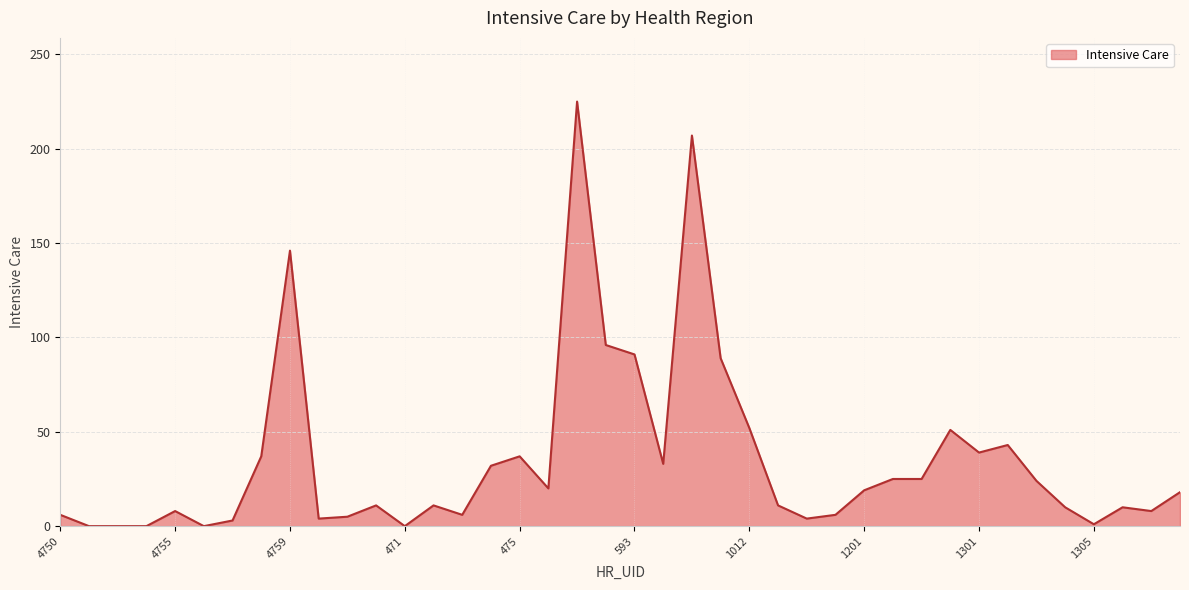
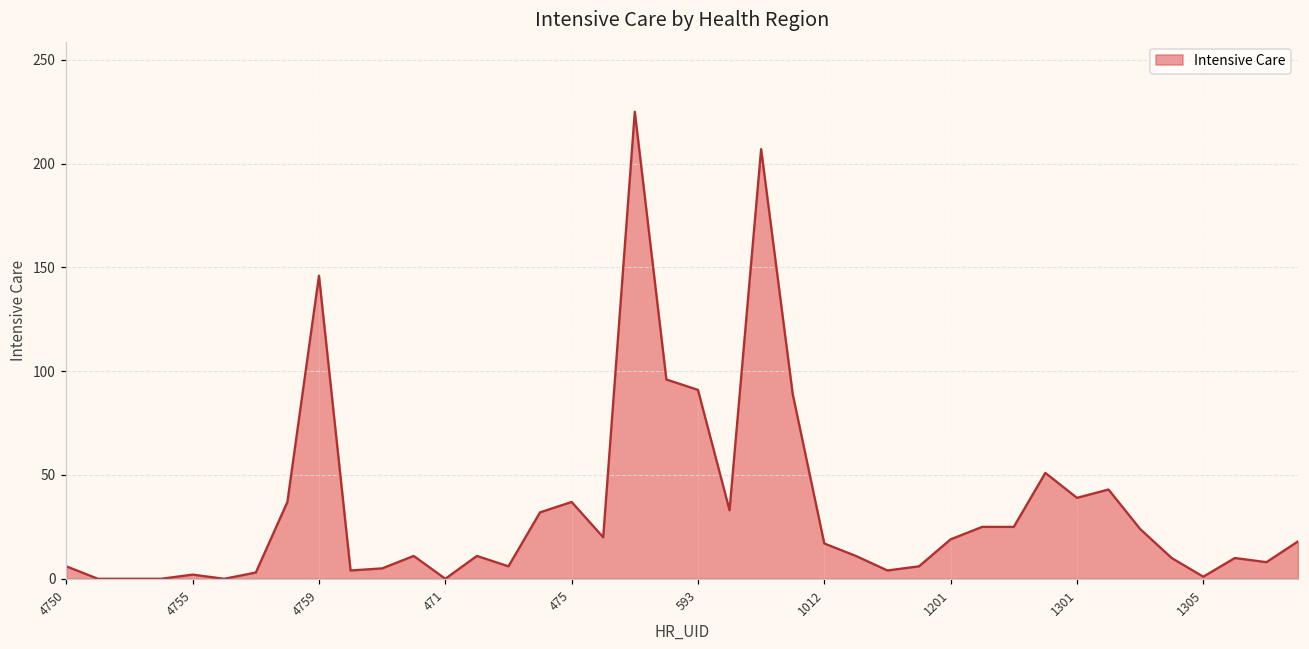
4755: 8 -> 2
1012: 52 -> 17
